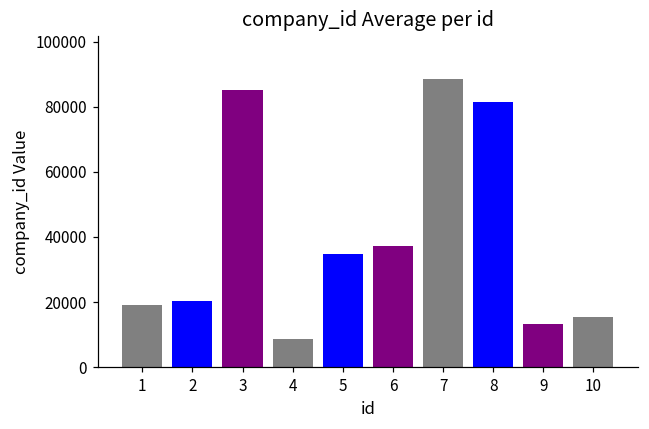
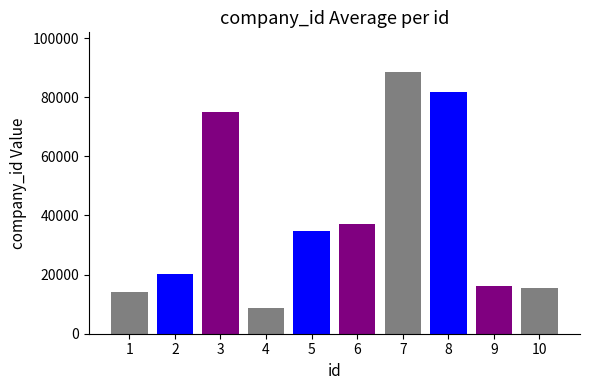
1: 19000 -> 14000
3: 85000 -> 75000
9: 13000 -> 16000
